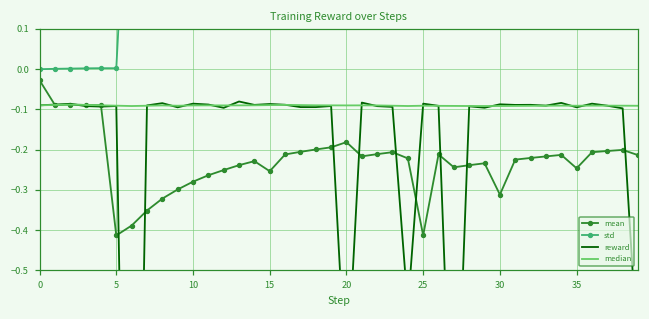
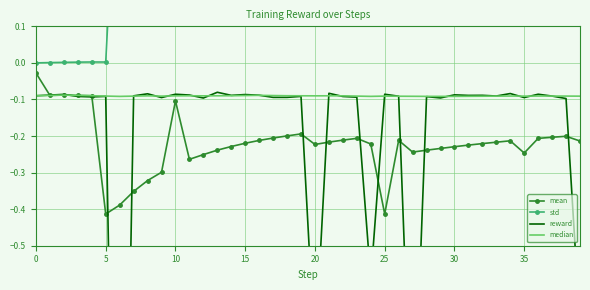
mean, 10: -0.28 -> -0.10
mean, 15: -0.25 -> -0.22
mean, 20: -0.18 -> -0.22
mean, 30: -0.31 -> -0.23
